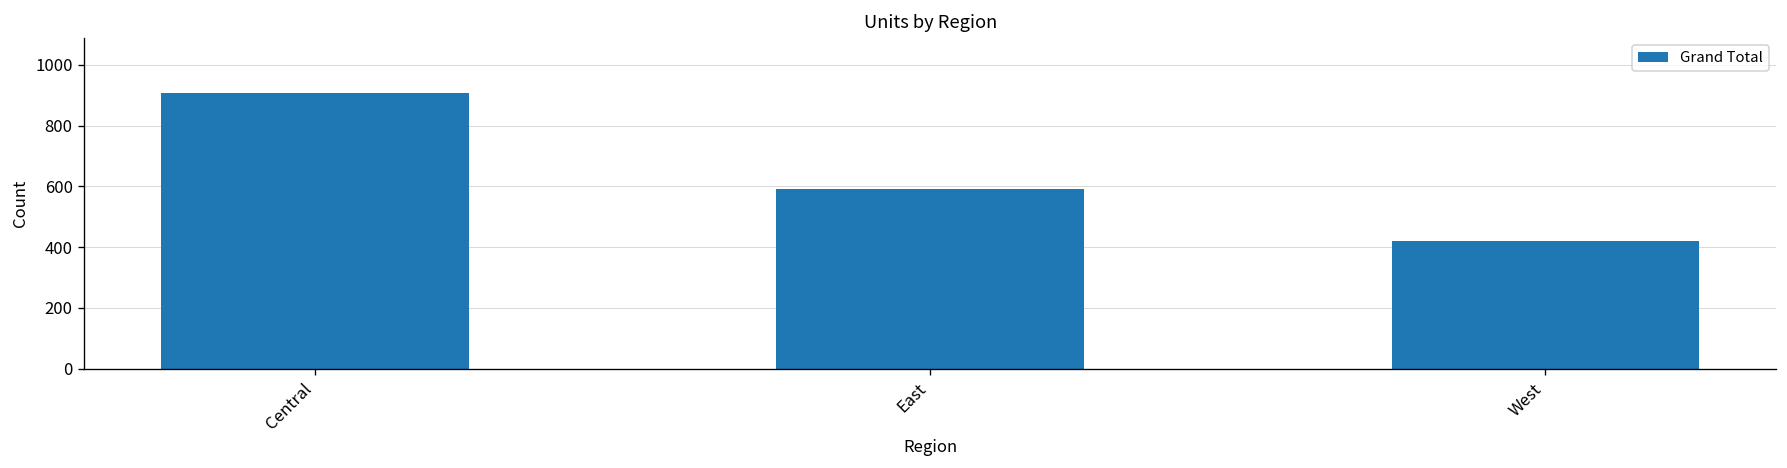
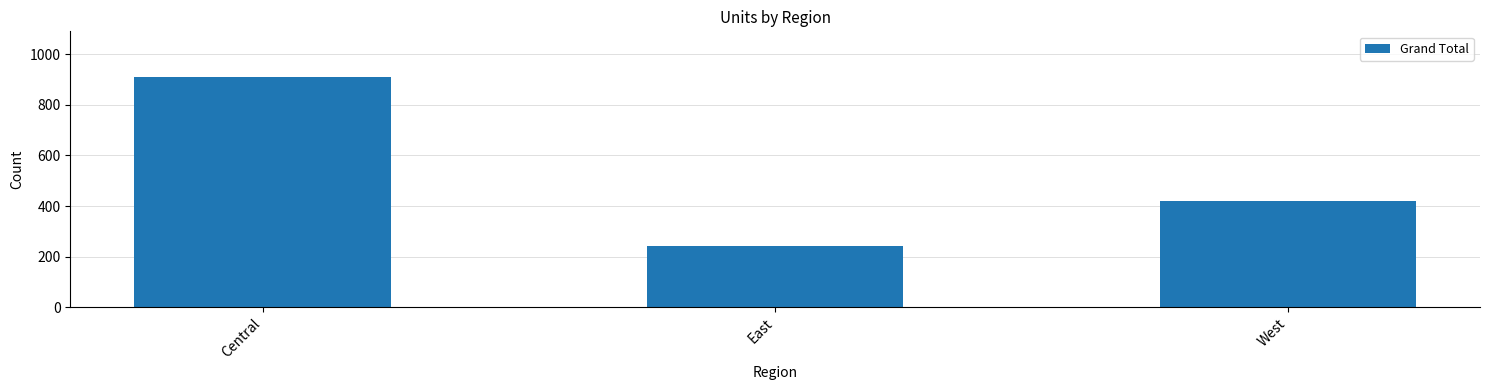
East: 590 -> 240
